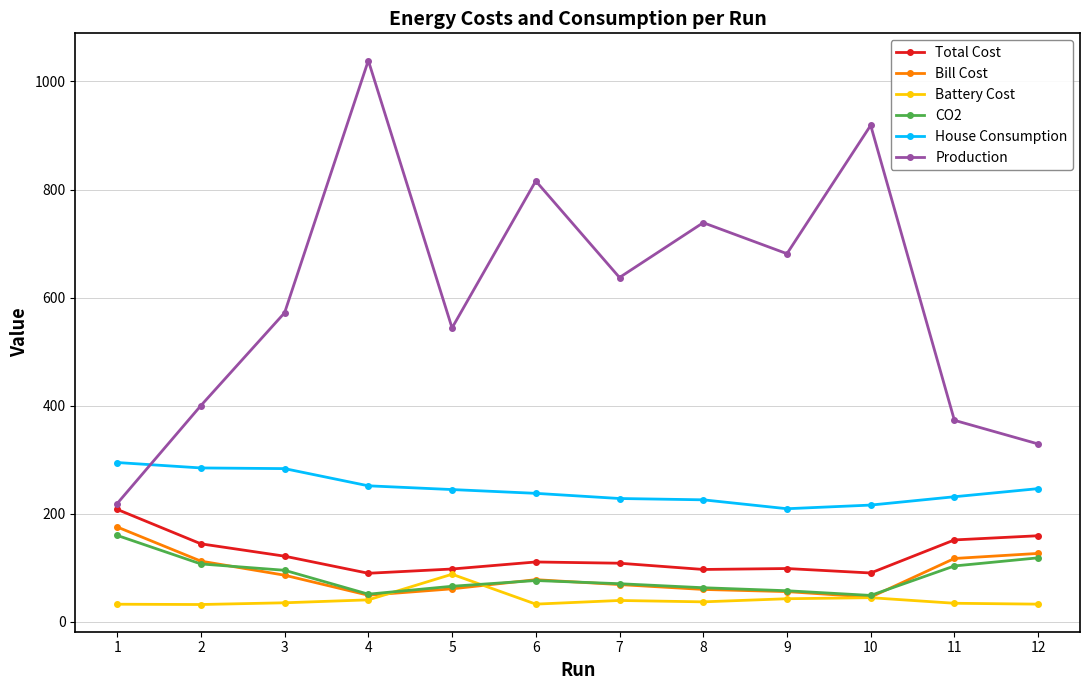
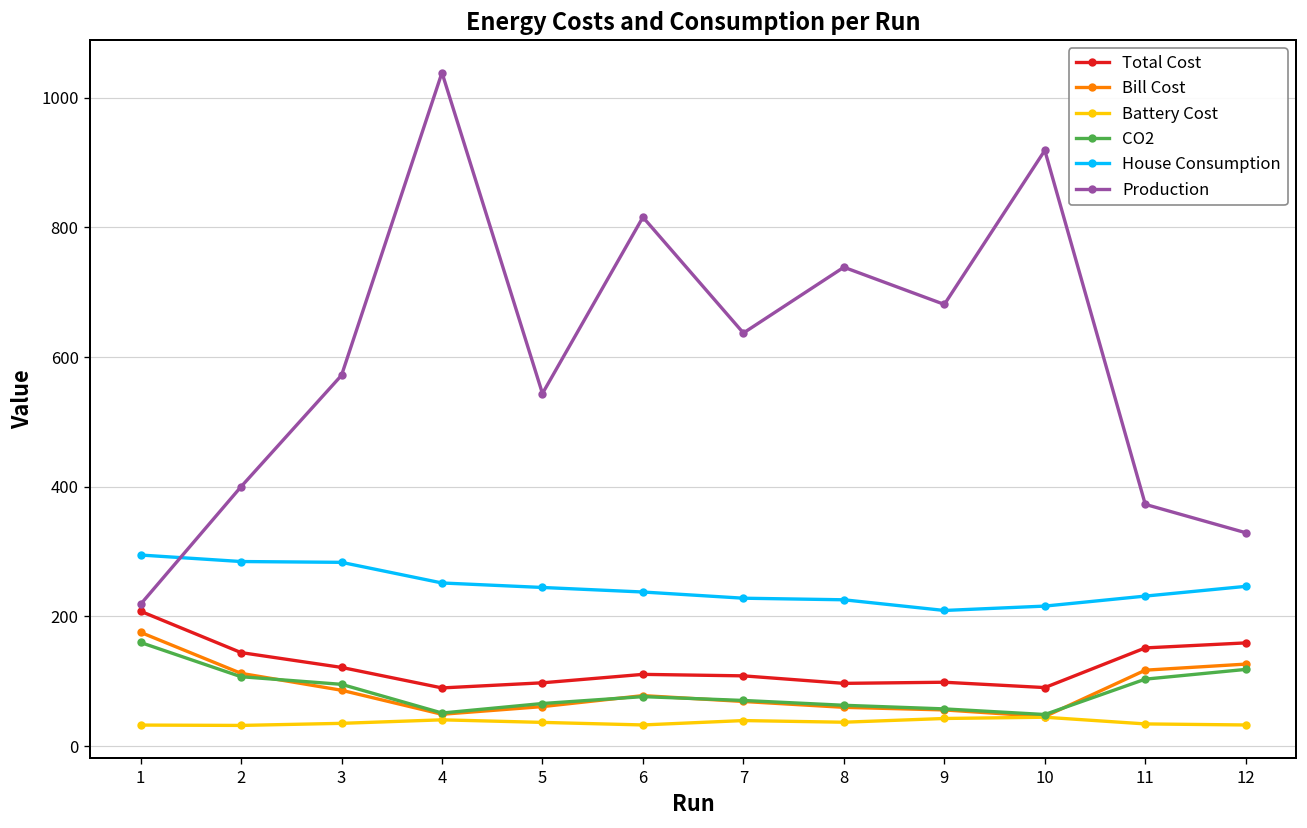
Battery Cost, 5: 90 -> 40
